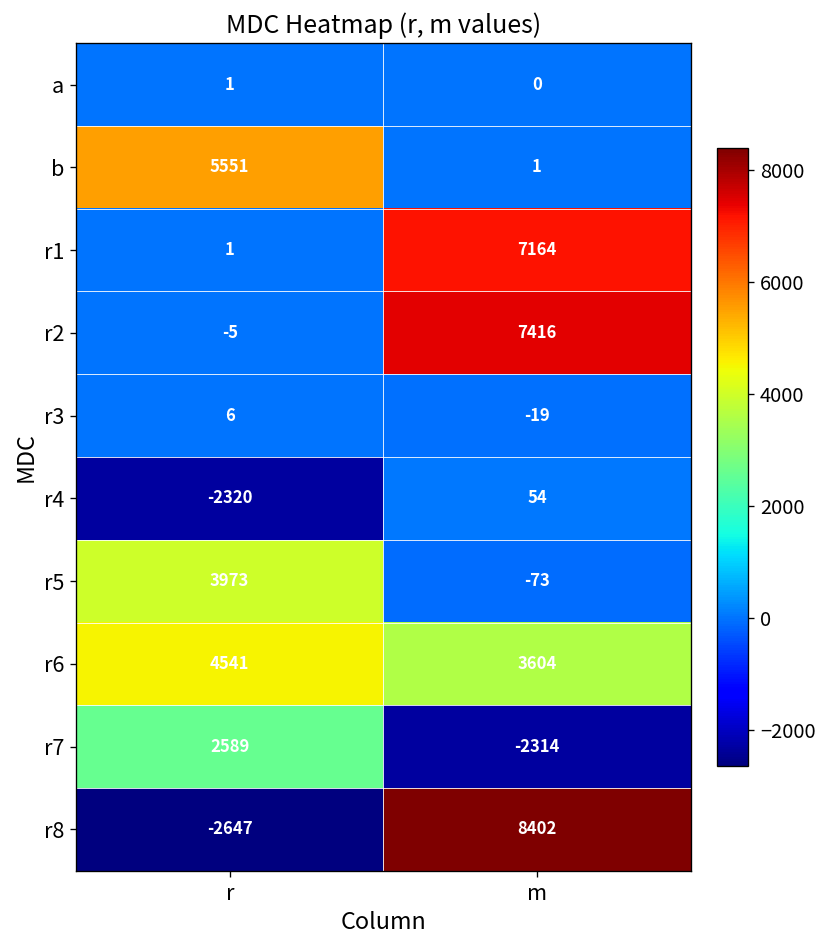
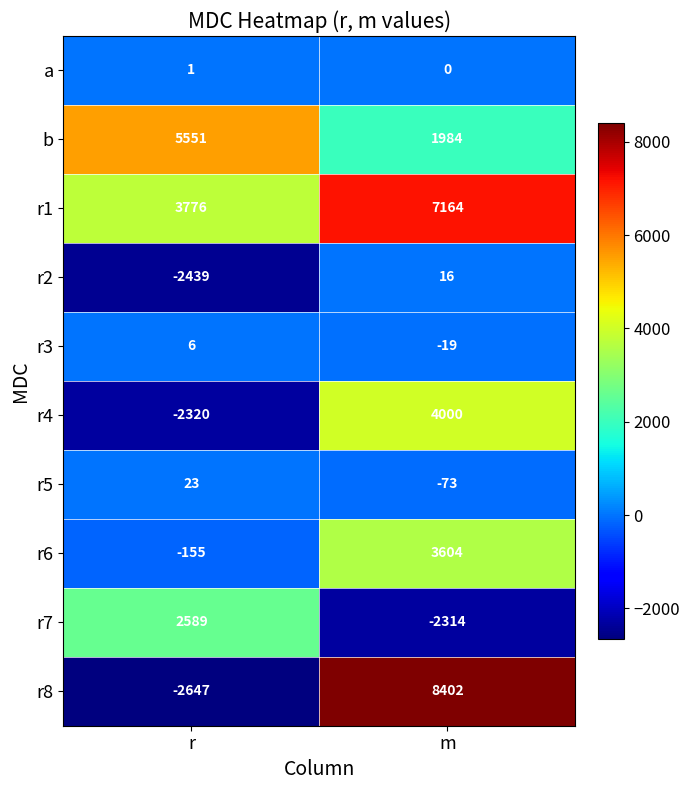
b, m: 1 -> 1984
r1, r: 1 -> 3776
r2, r: -5 -> -2439
r2, m: 7416 -> 16
r4, m: 54 -> 4000
r5, r: 3973 -> 23
r6, r: 4541 -> -155
